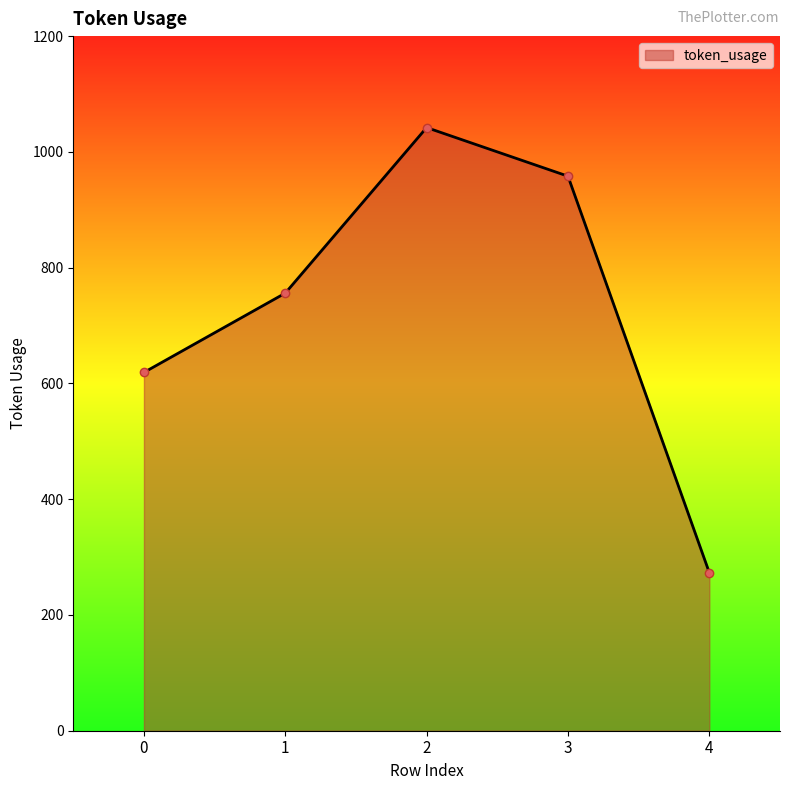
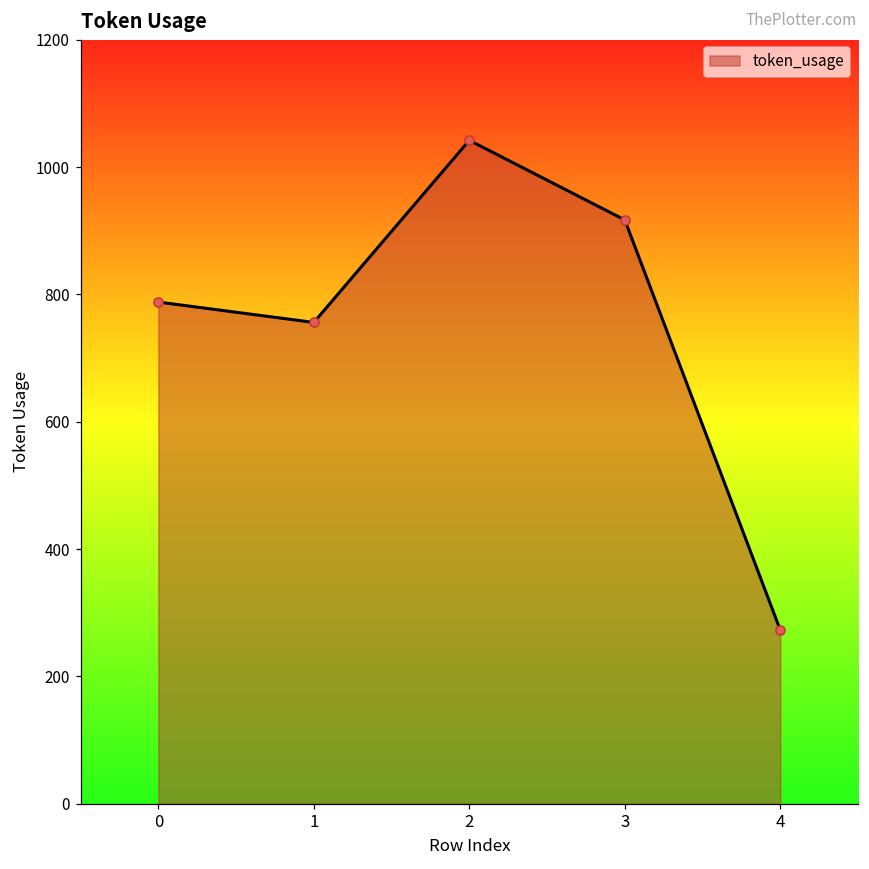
0: 620 -> 790
3: 960 -> 920
